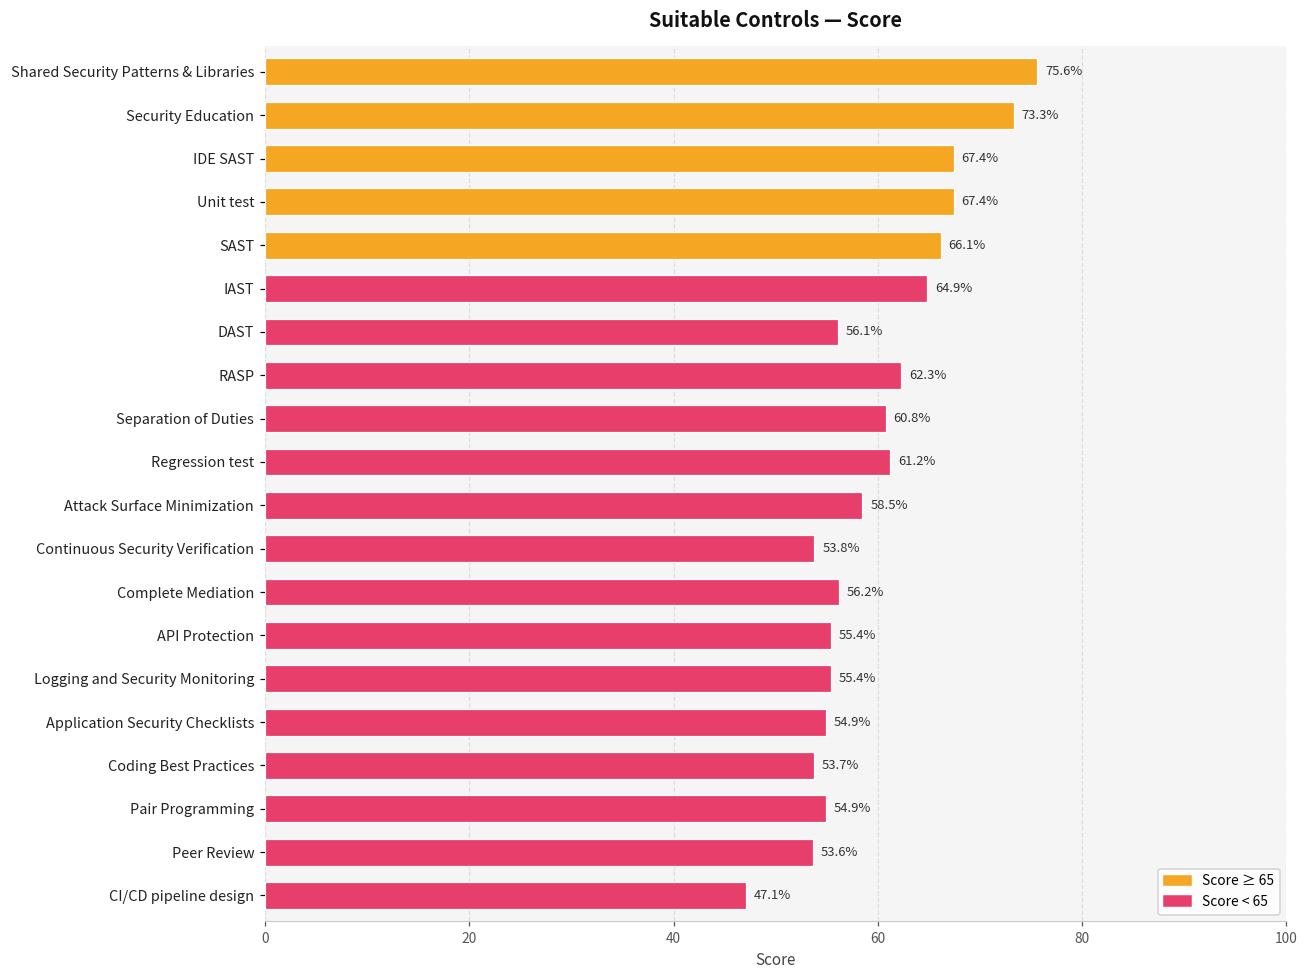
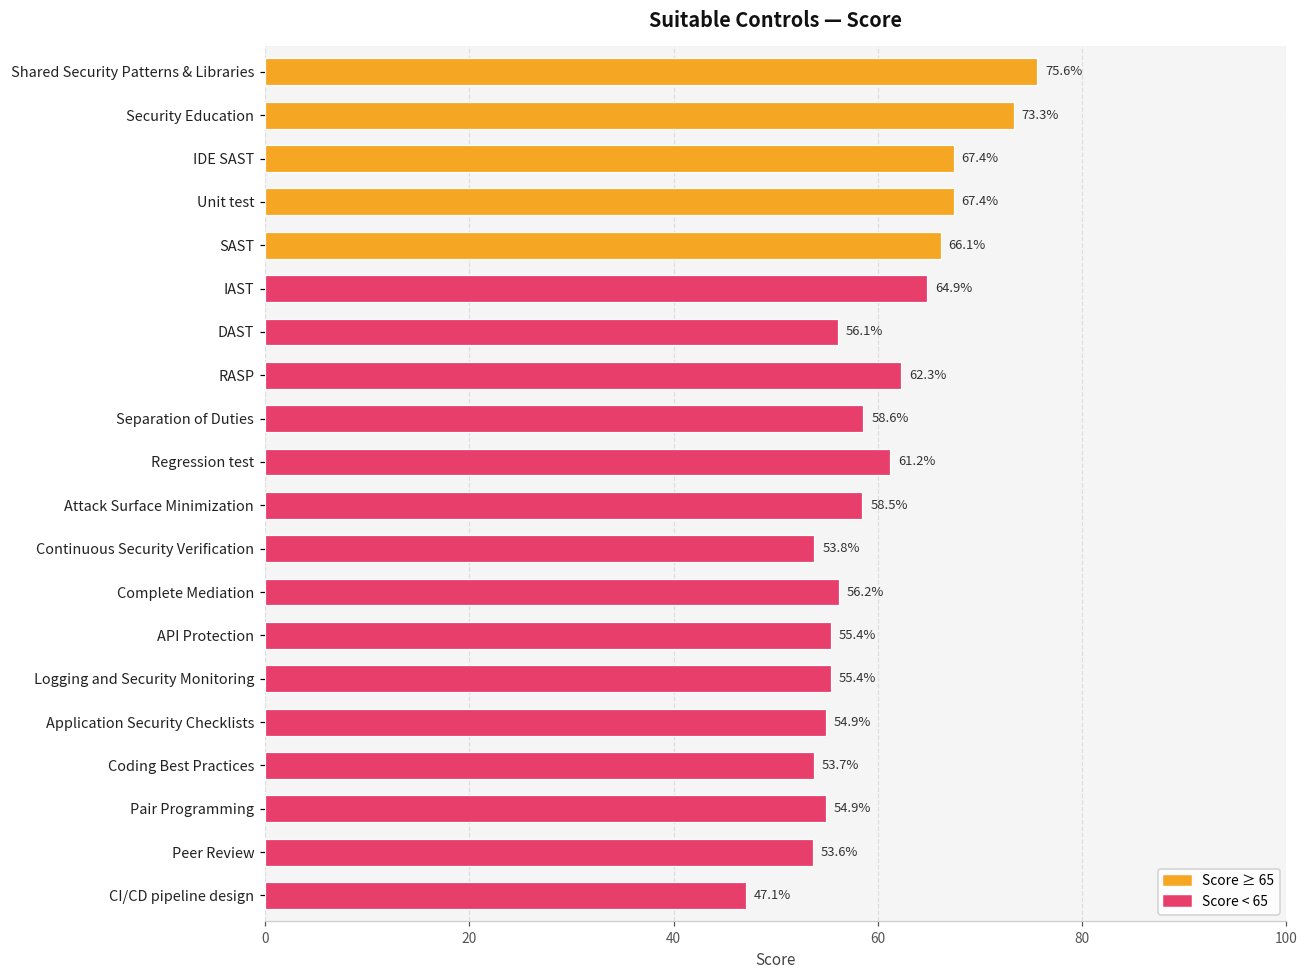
Separation of Duties: 60.8% -> 58.6%
